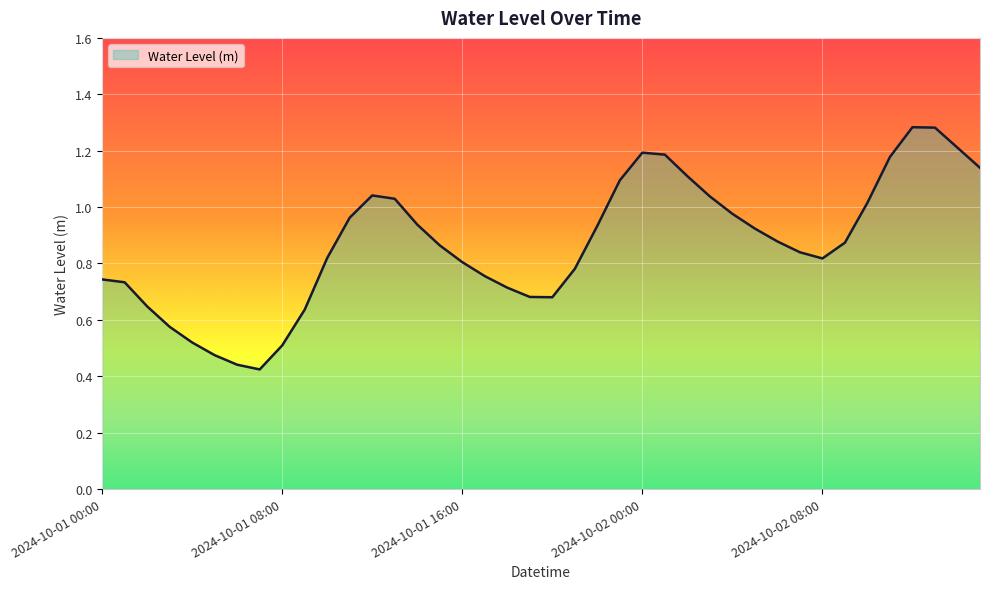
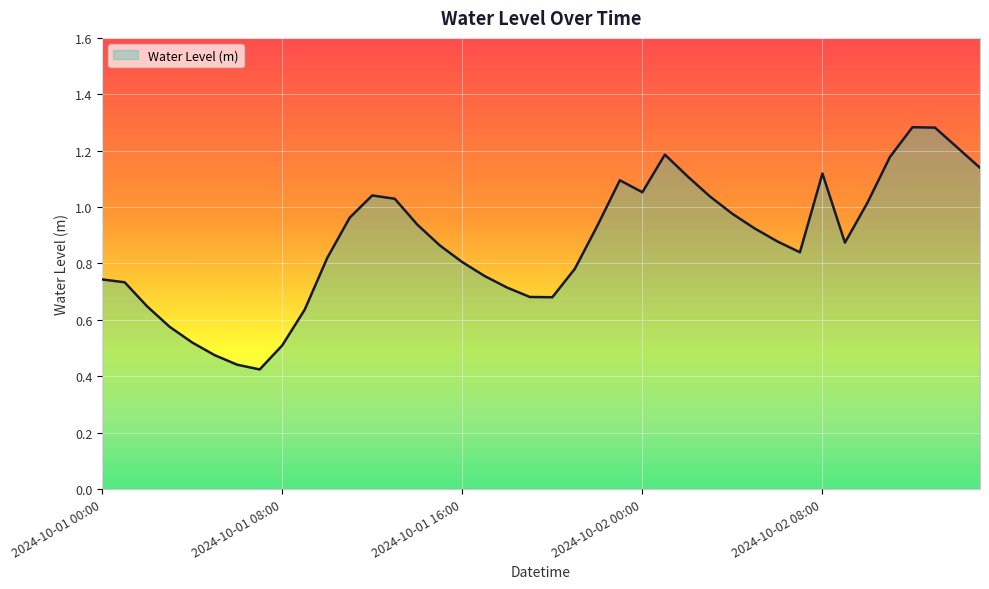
2024-10-02 00:00: 1.19 -> 1.05
2024-10-02 08:00: 0.82 -> 1.12
